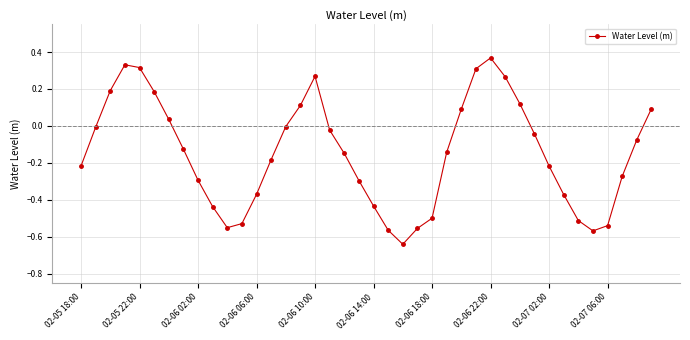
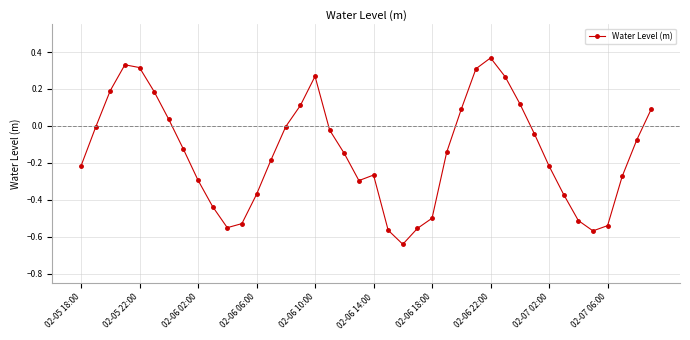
02-06 14:00: -0.43 -> -0.27
